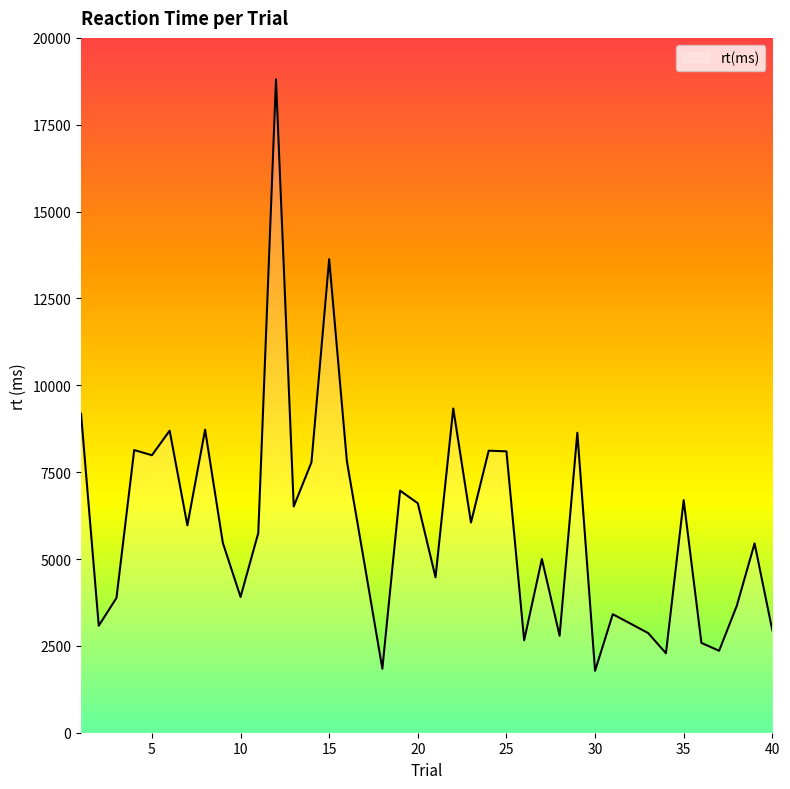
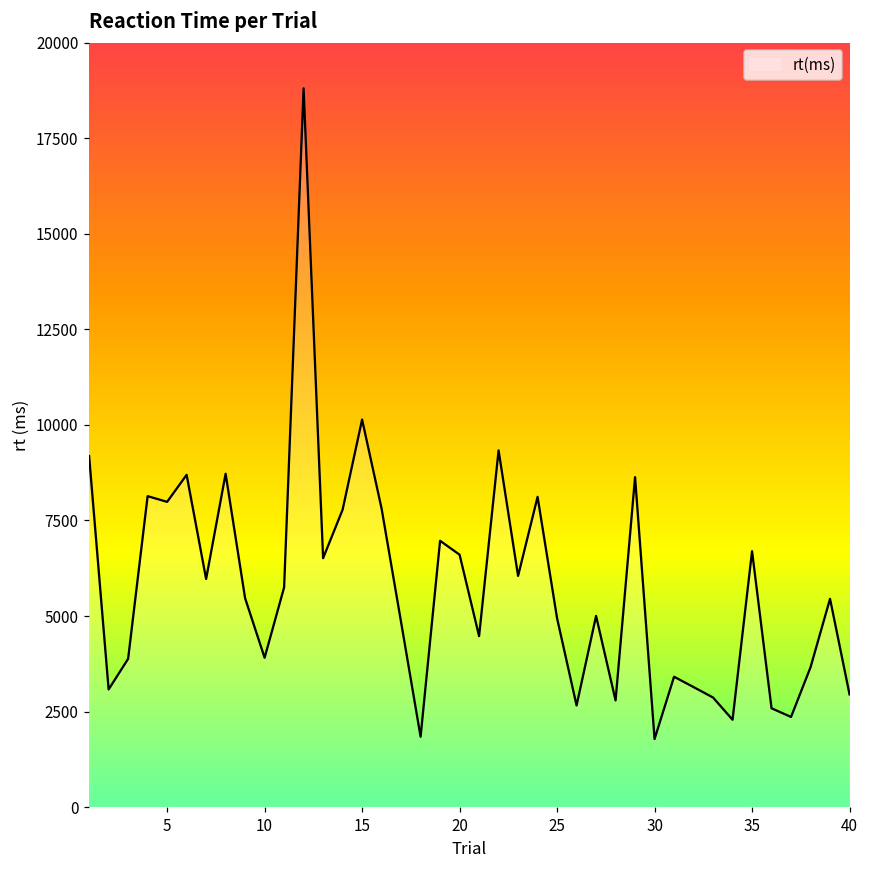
15: 13600 -> 10100
25: 8100 -> 4900
